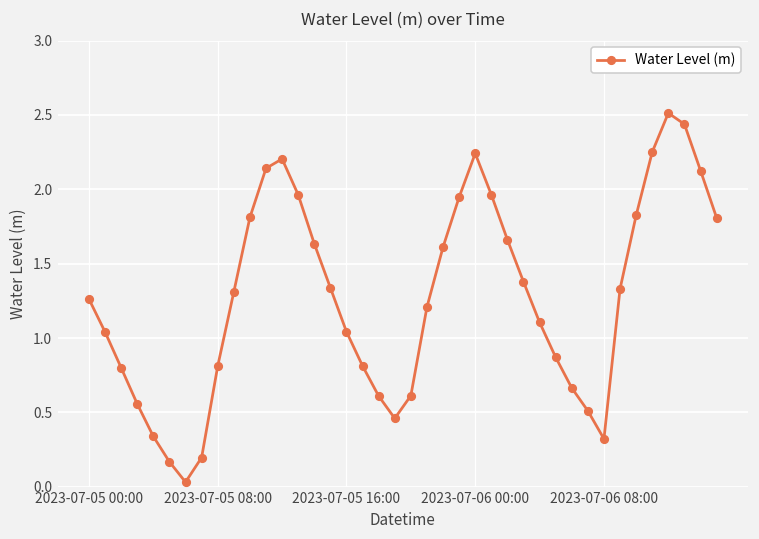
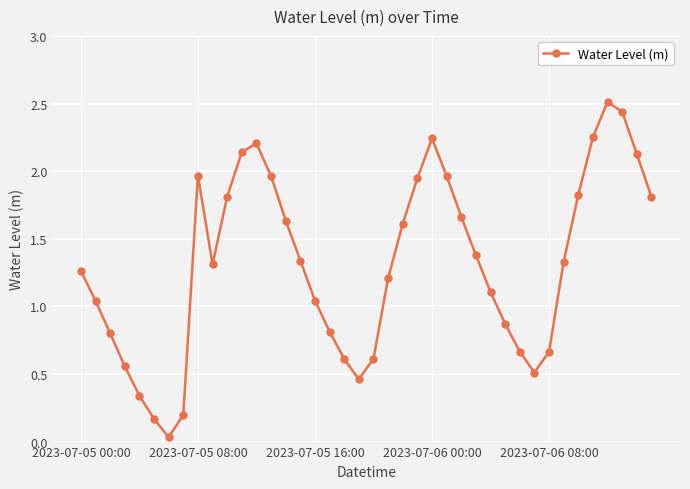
2023-07-05 08:00: 0.81 -> 1.97
2023-07-06 08:00: 0.32 -> 0.66
